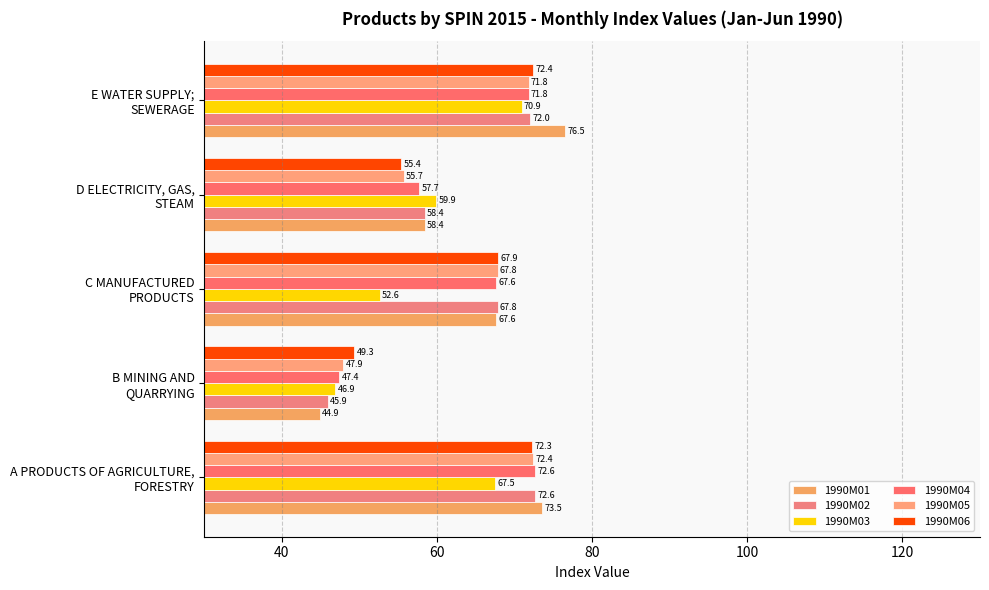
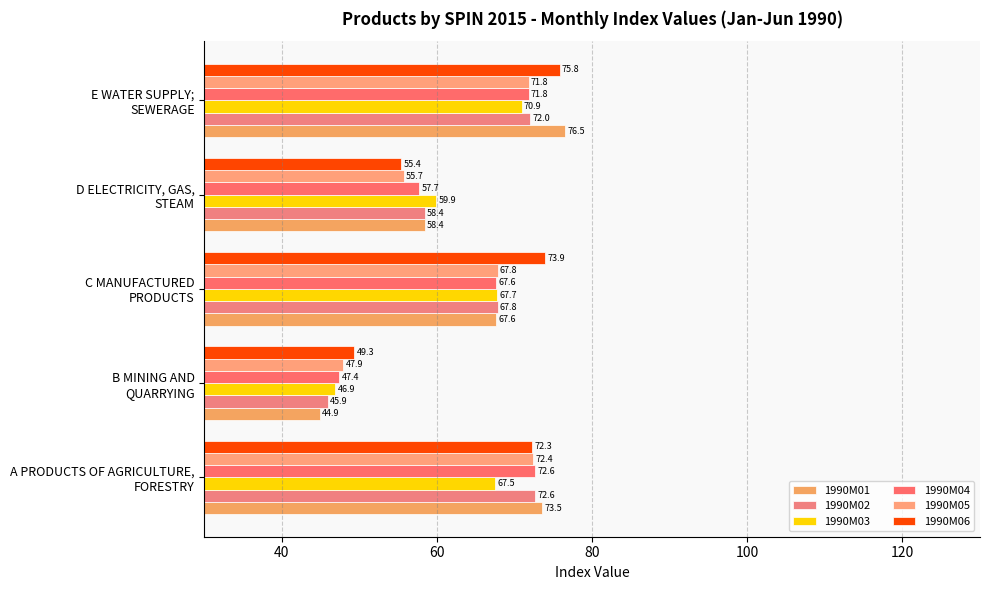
1990M06, E WATER SUPPLY; SEWERAGE: 72.4 -> 75.8
1990M06, C MANUFACTURED PRODUCTS: 67.9 -> 73.9
1990M03, C MANUFACTURED PRODUCTS: 52.6 -> 67.7
